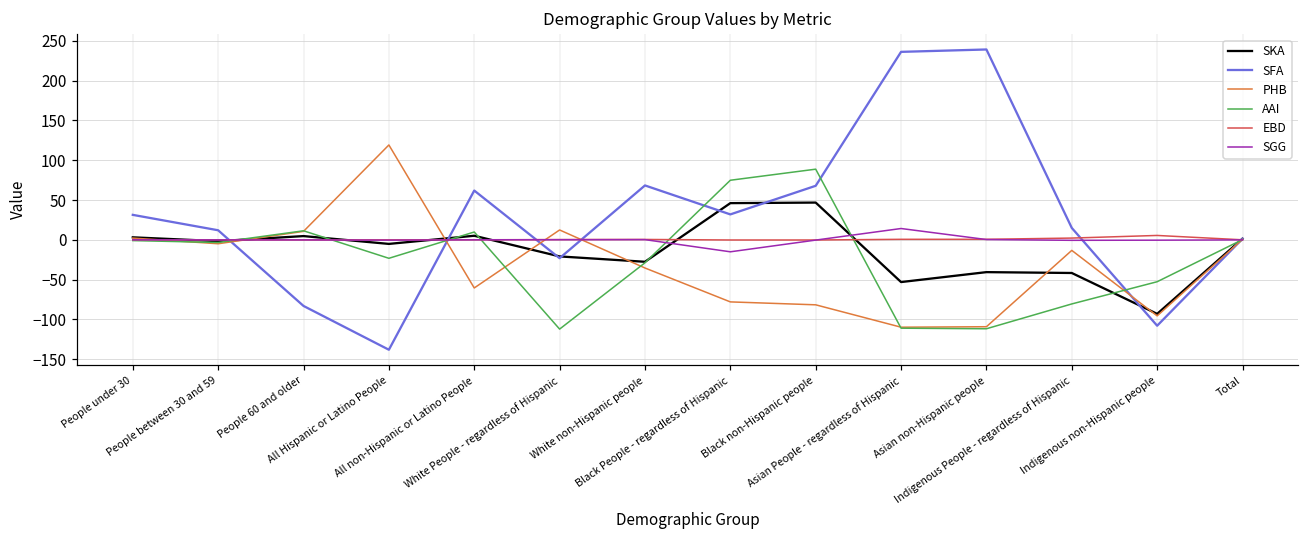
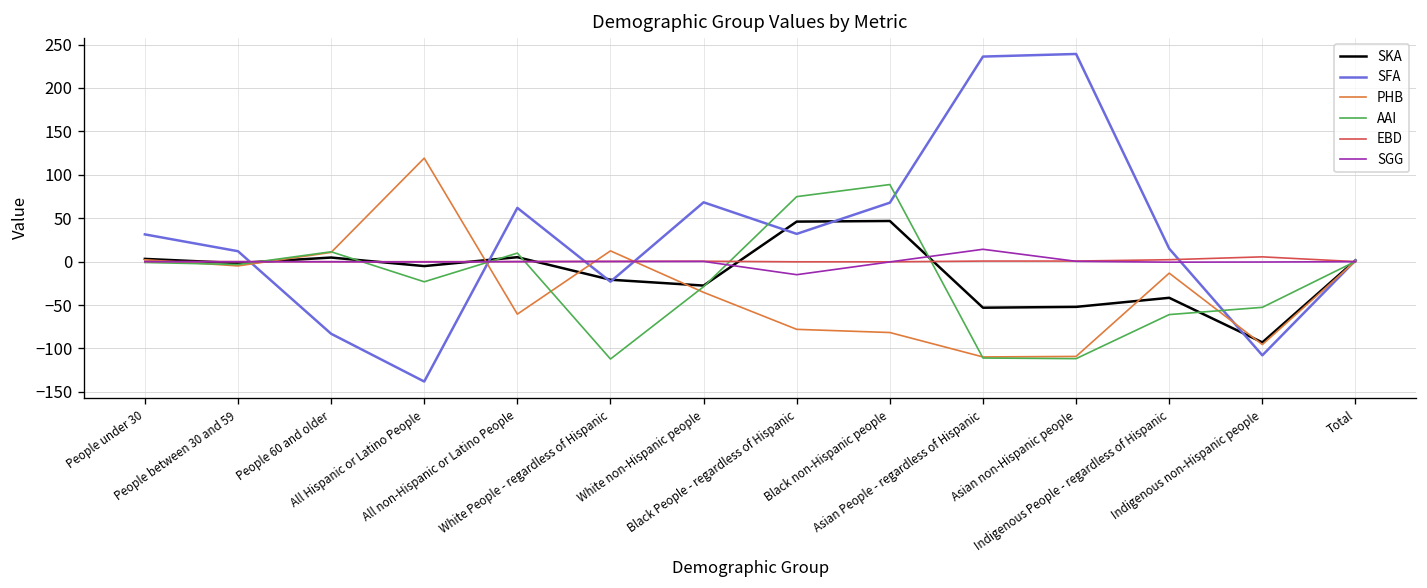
SKA, Asian non-Hispanic people: -40 -> -50
AAI, Indigenous People - regardless of Hispanic: -80 -> -60
